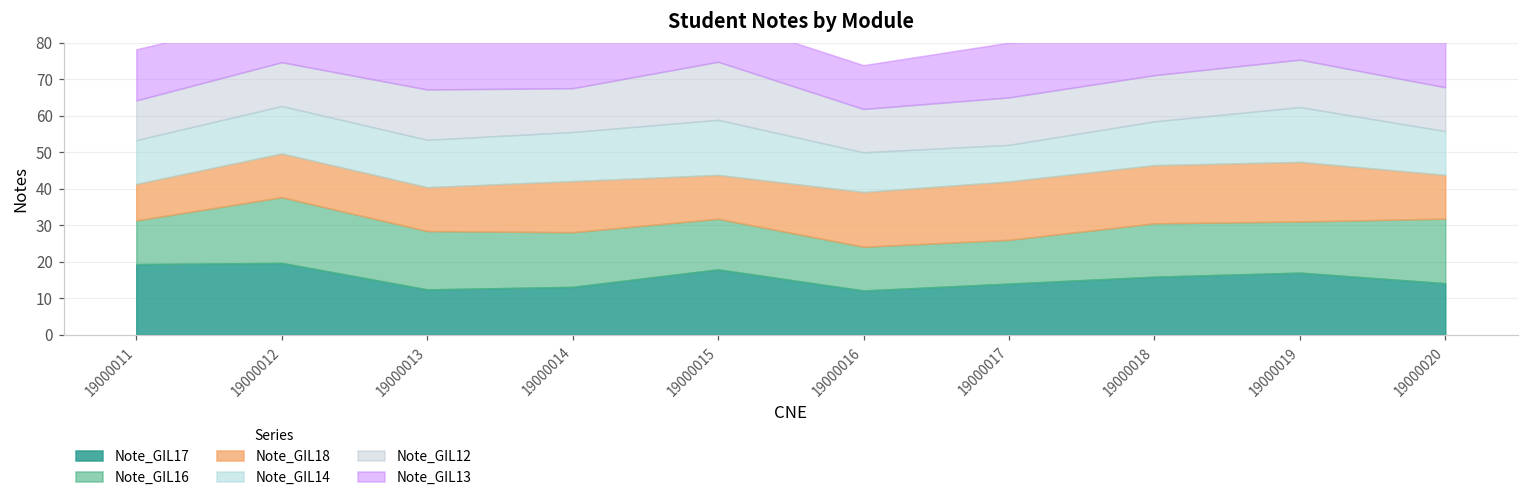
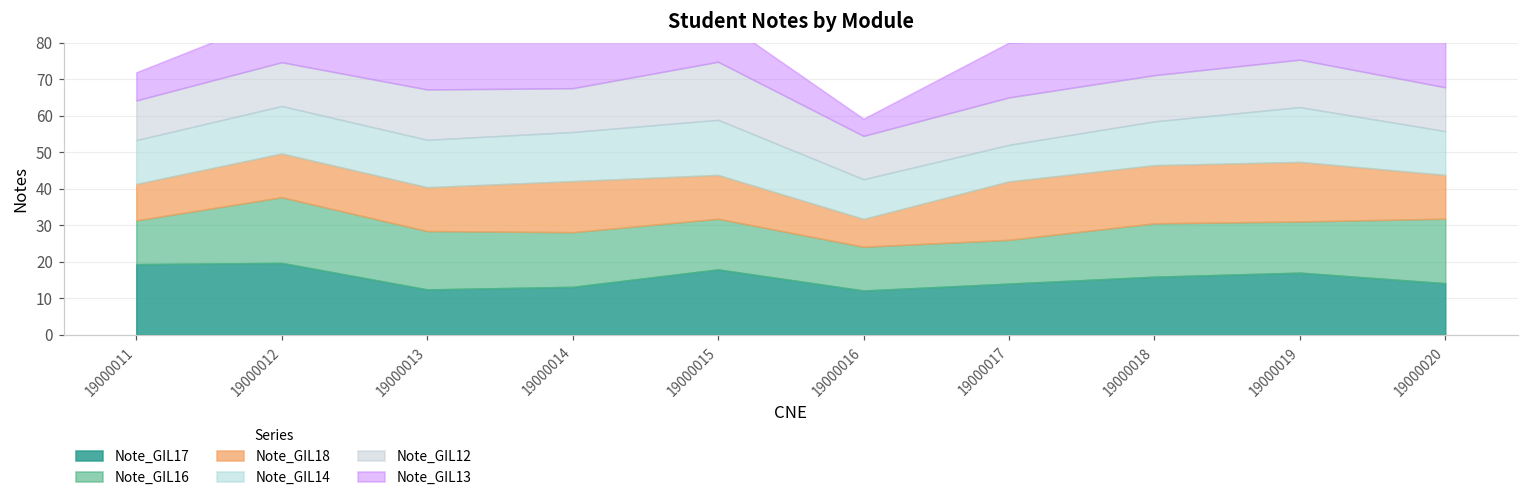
Note_GIL13, 19000011: 14 -> 8
Note_GIL18, 19000016: 15 -> 8
Note_GIL13, 19000016: 12 -> 5
